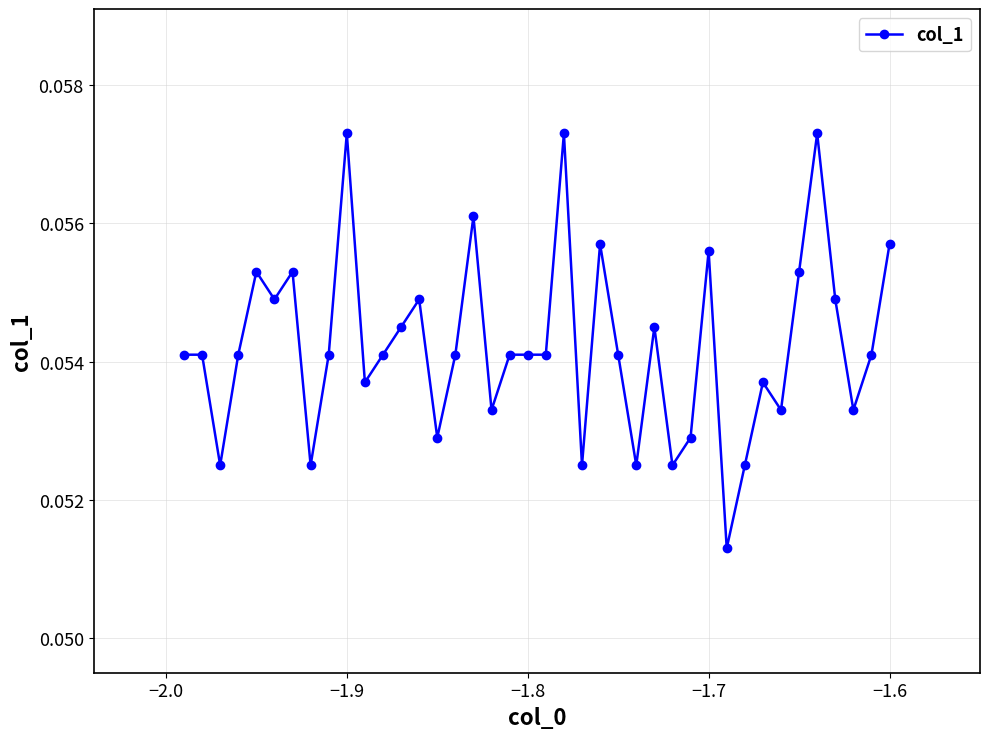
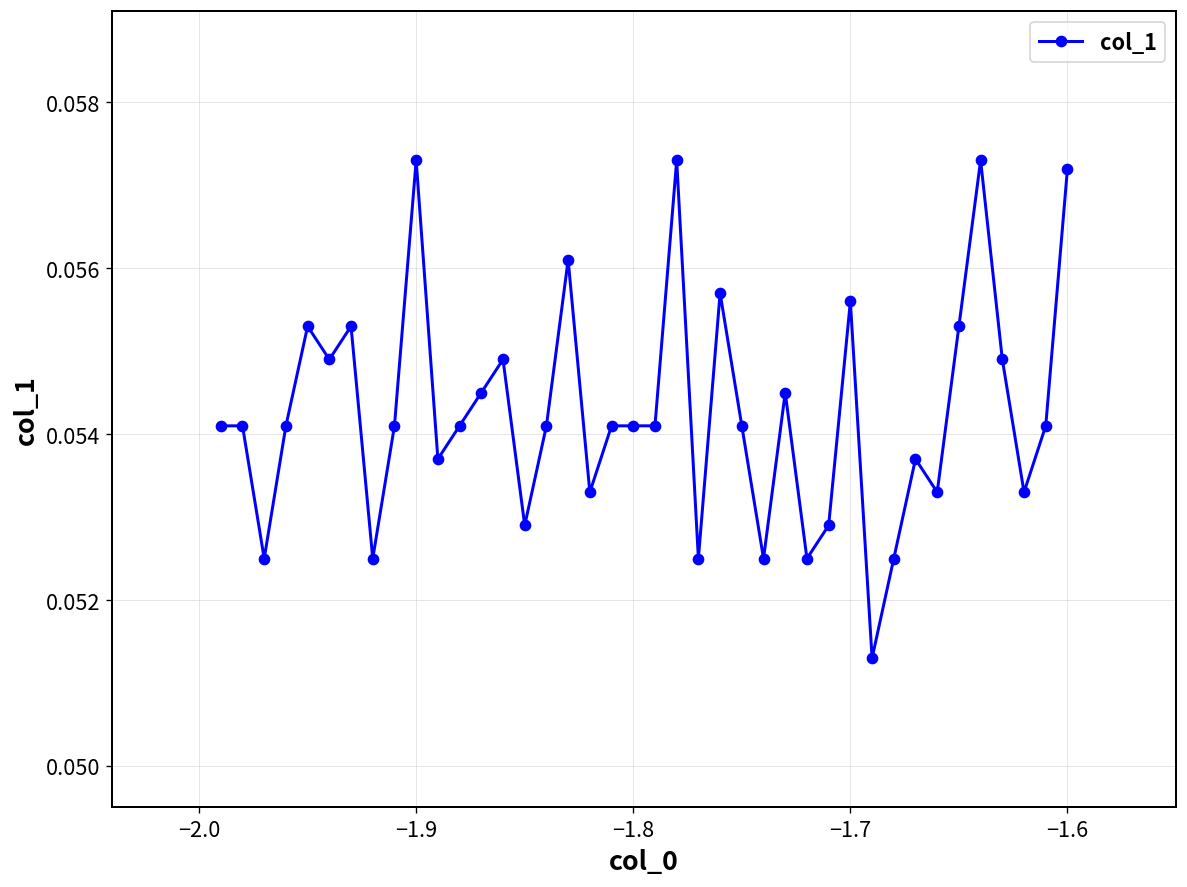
−1.6: 0.0557 -> 0.0572
